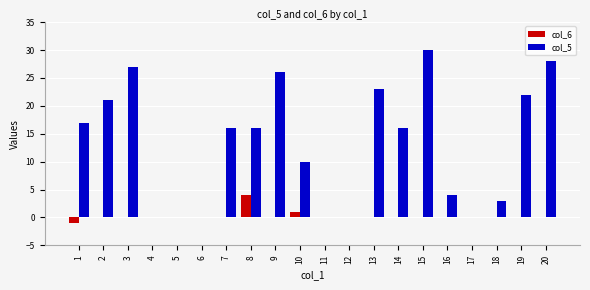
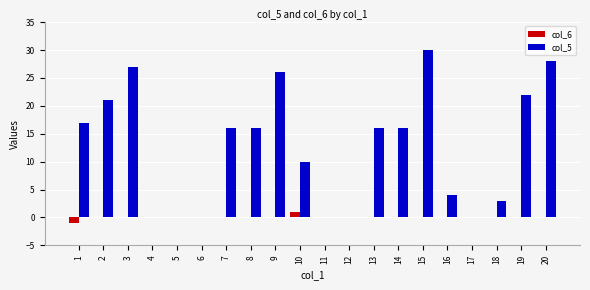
col_6, 8: 4 -> 0
col_5, 13: 23 -> 16
